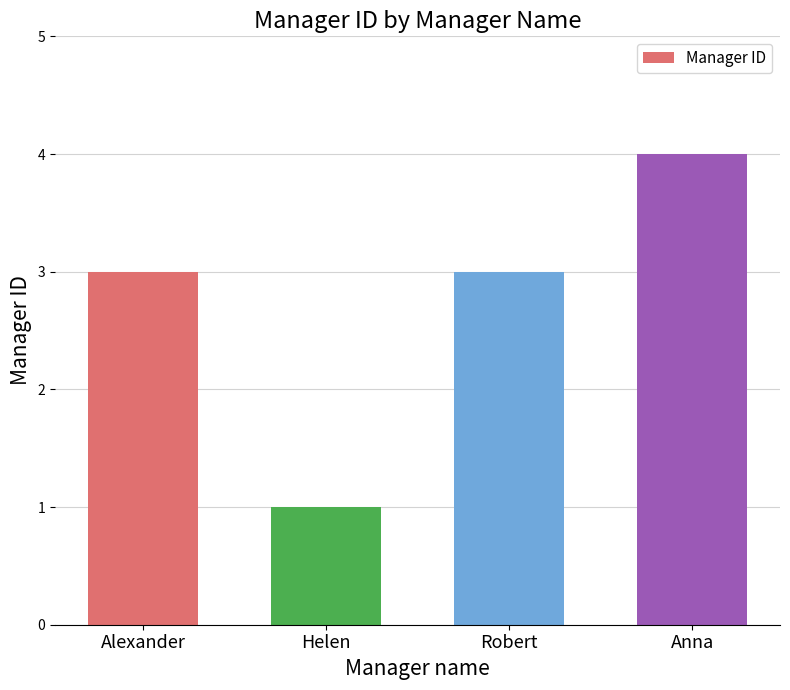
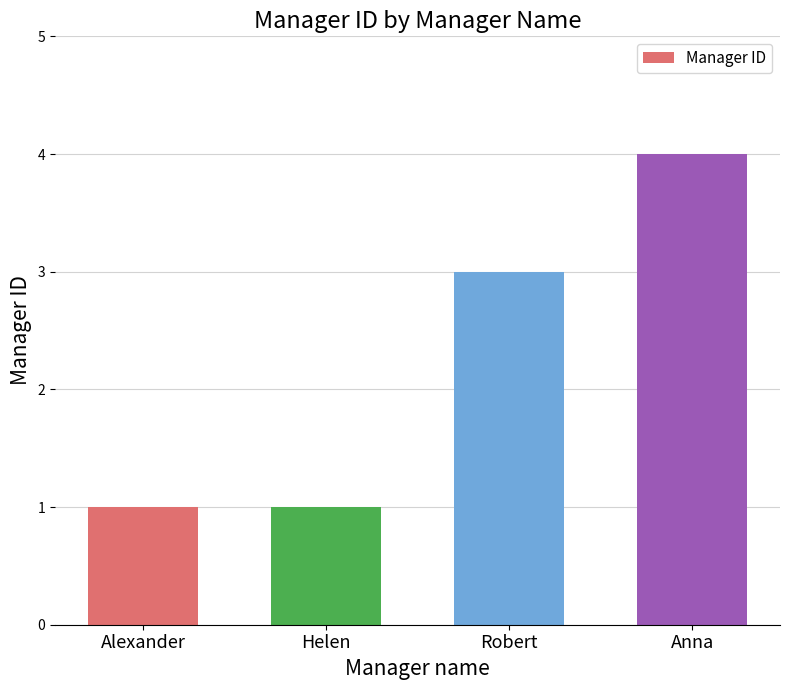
Alexander: 3 -> 1
